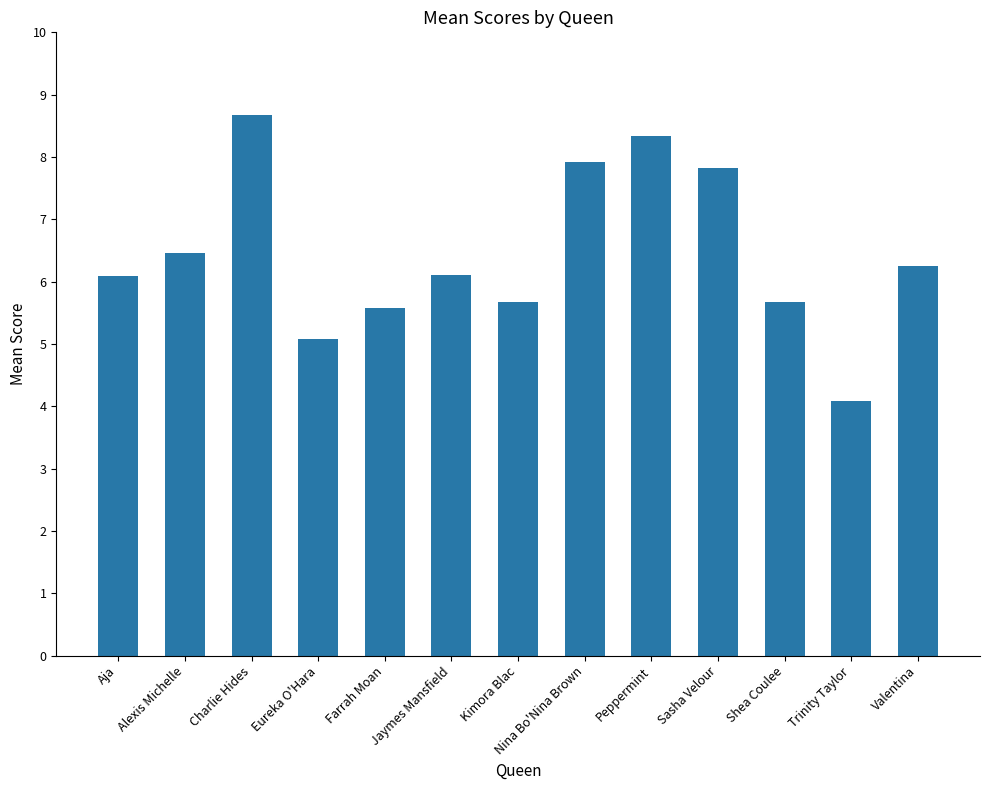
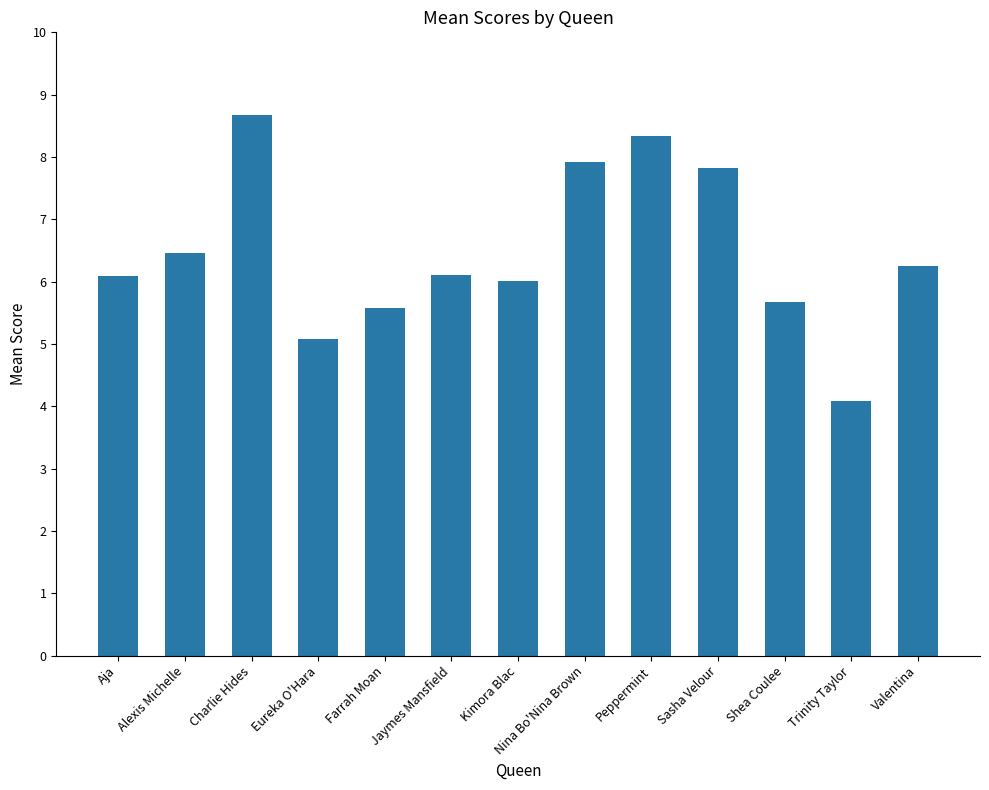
Kimora Blac: 5.7 -> 6.0
